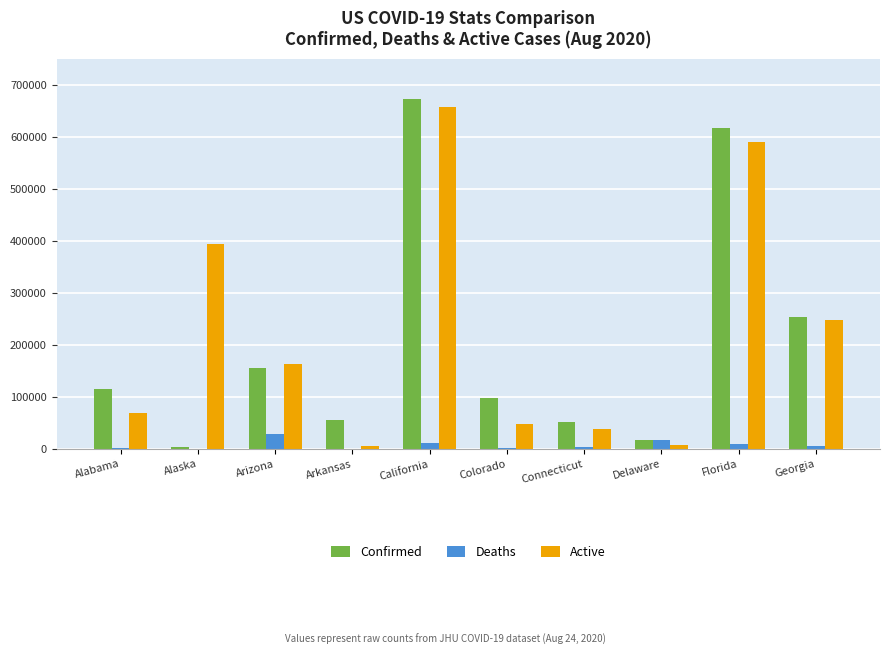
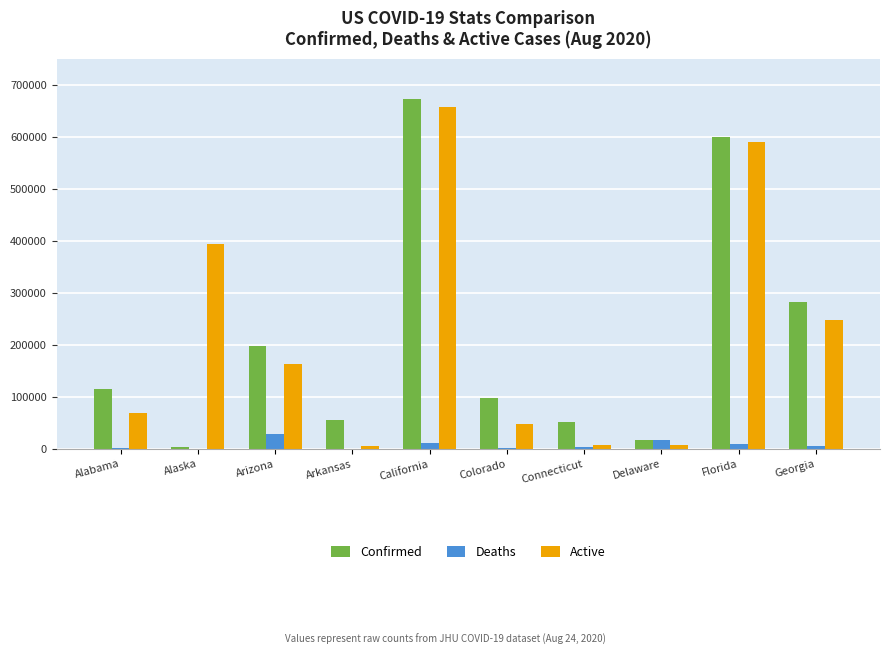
Confirmed, Arizona: 160000 -> 200000
Active, Connecticut: 40000 -> 10000
Confirmed, Florida: 620000 -> 600000
Confirmed, Georgia: 250000 -> 280000
